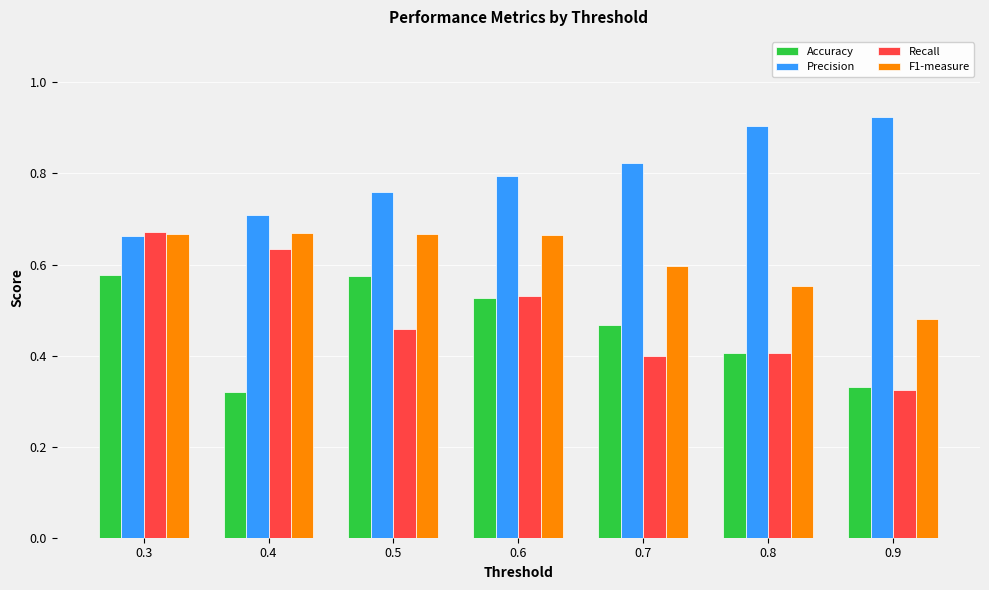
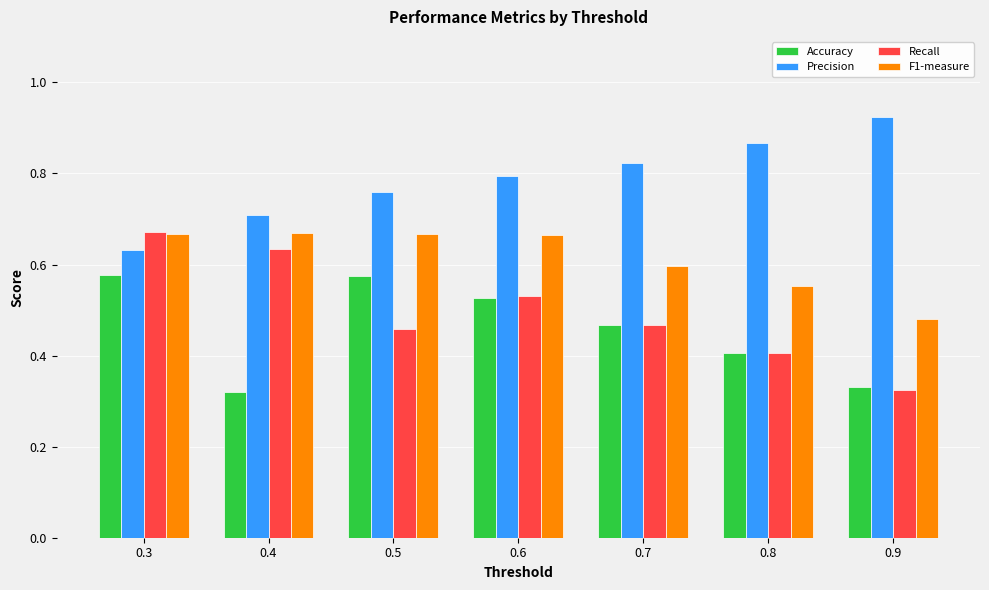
Precision, 0.3: 0.66 -> 0.63
Recall, 0.7: 0.40 -> 0.47
Precision, 0.8: 0.90 -> 0.87
